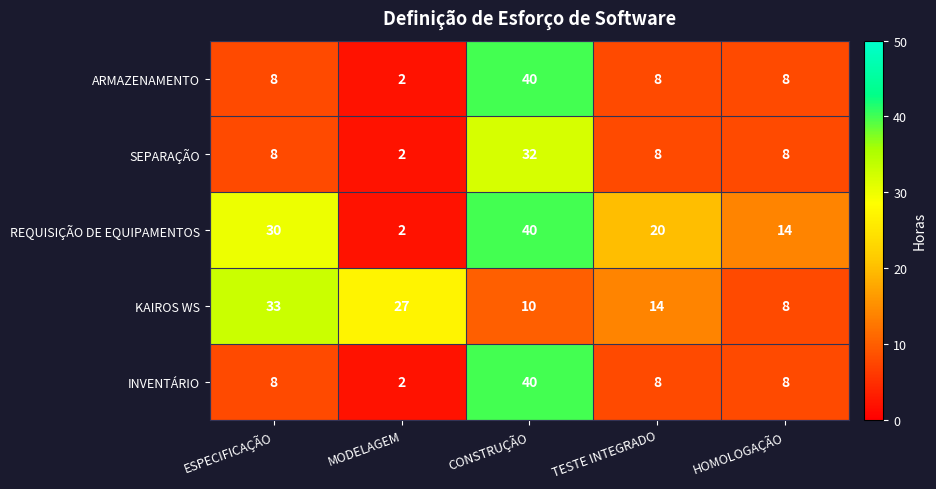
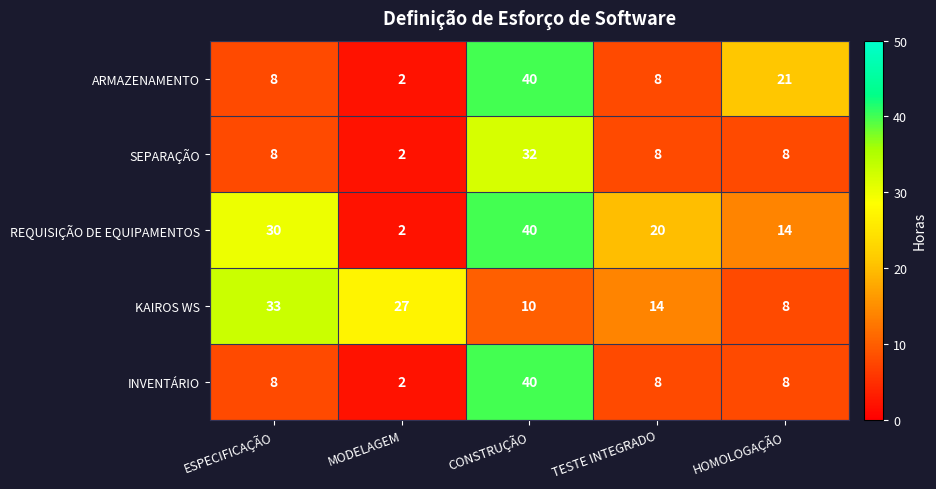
ARMAZENAMENTO, HOMOLOGAÇÃO: 8 -> 21
